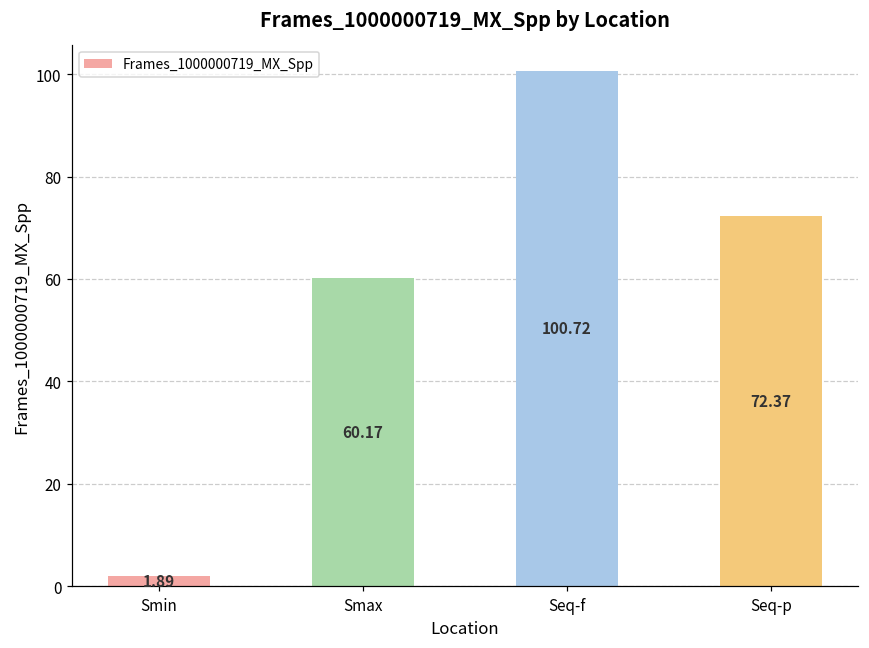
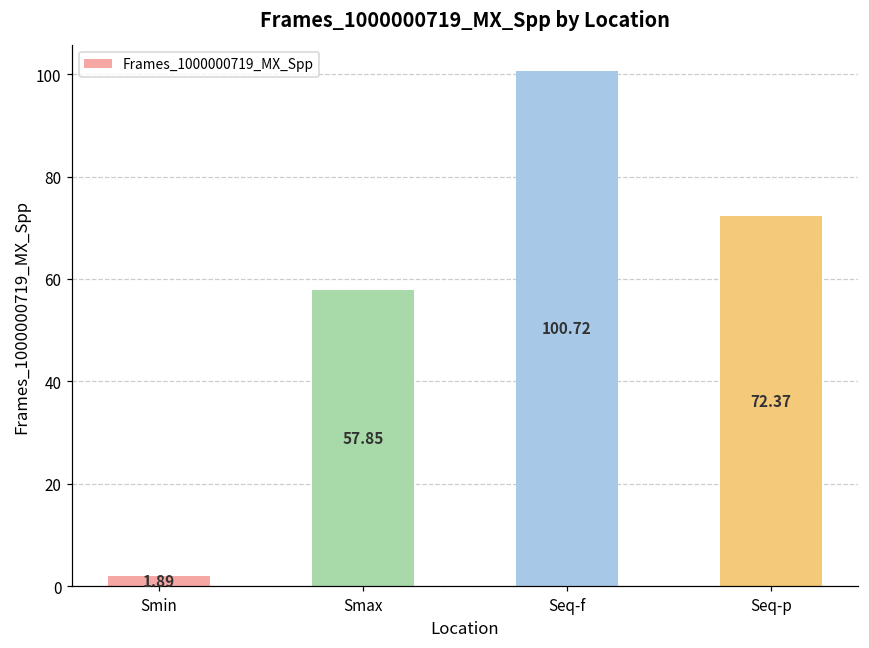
Smax: 60.17 -> 57.85
